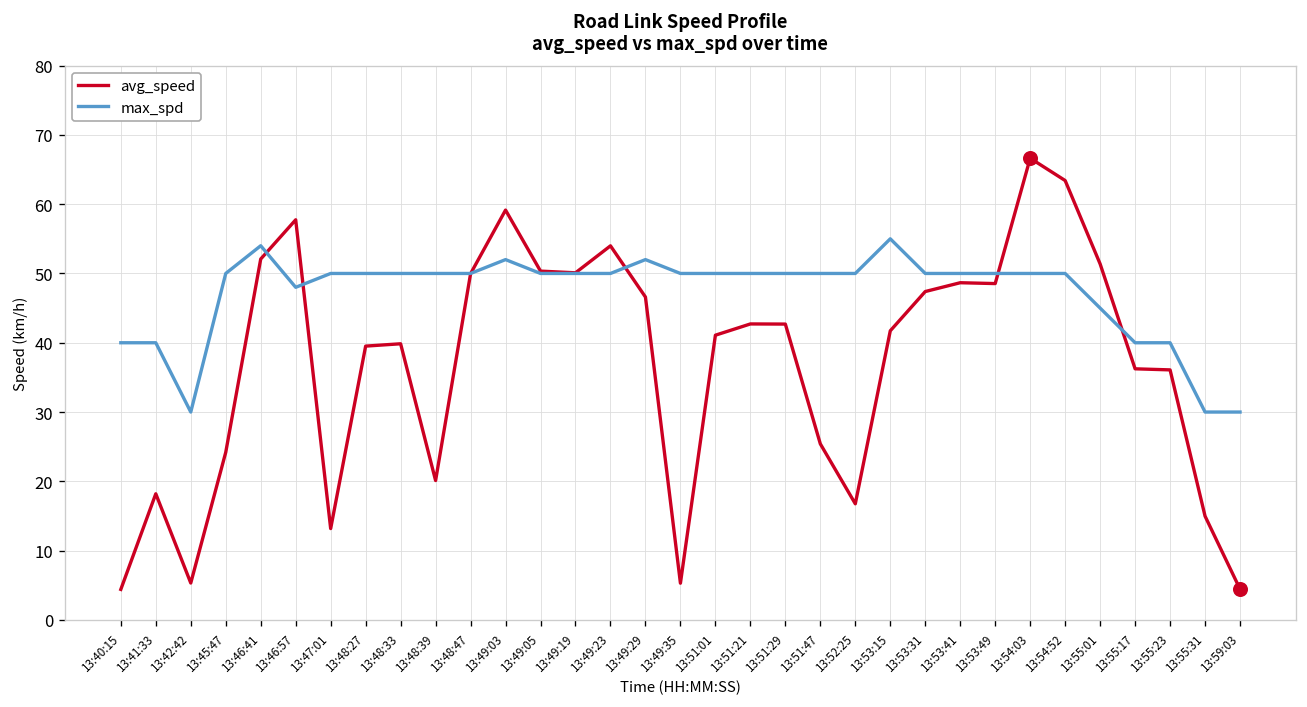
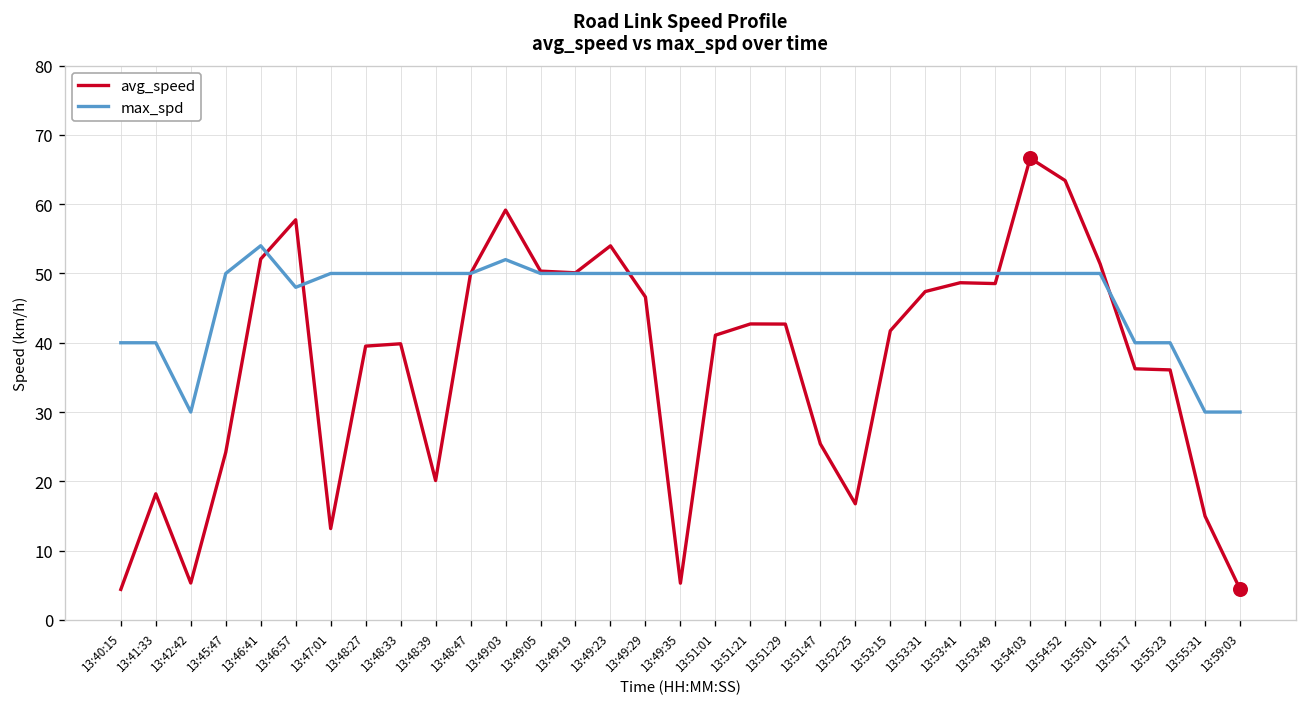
max_spd, 13:49:29: 52 -> 50
max_spd, 13:53:15: 55 -> 50
max_spd, 13:55:01: 45 -> 50
